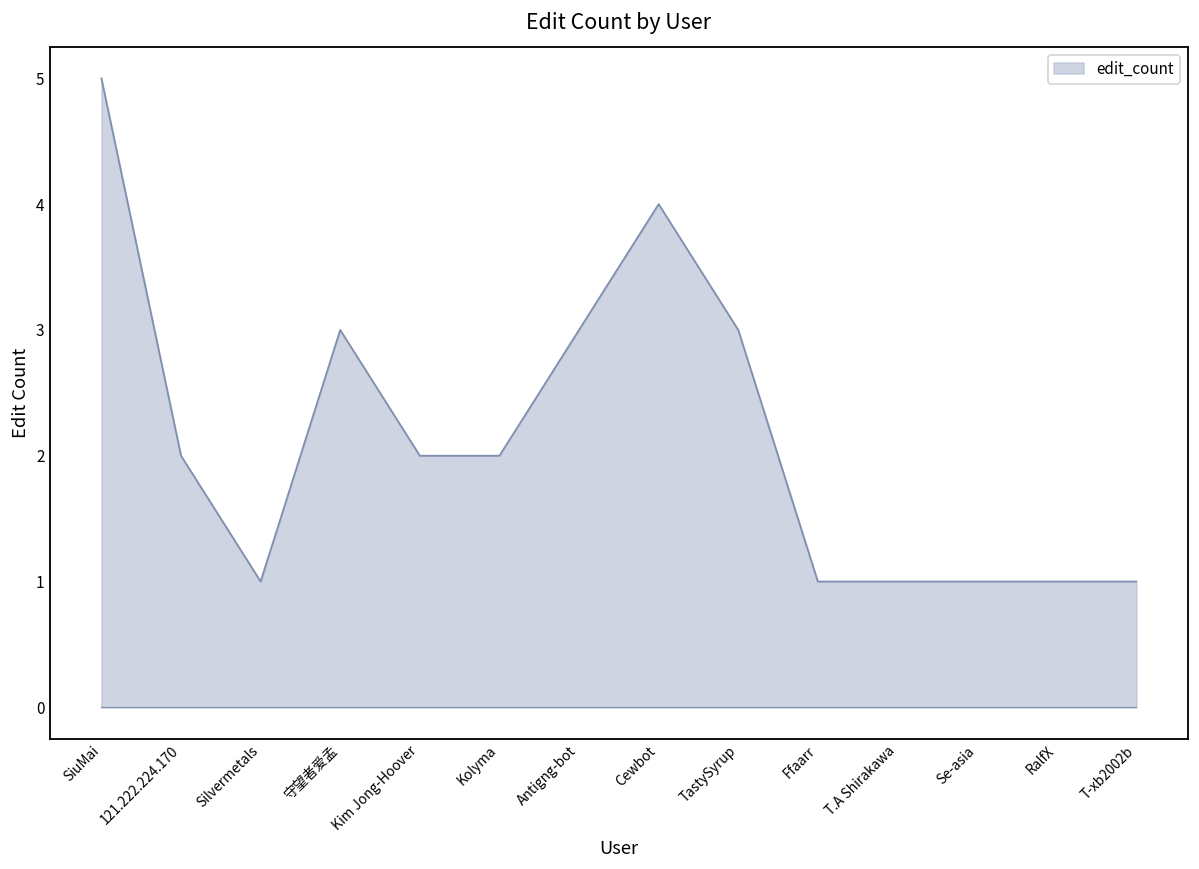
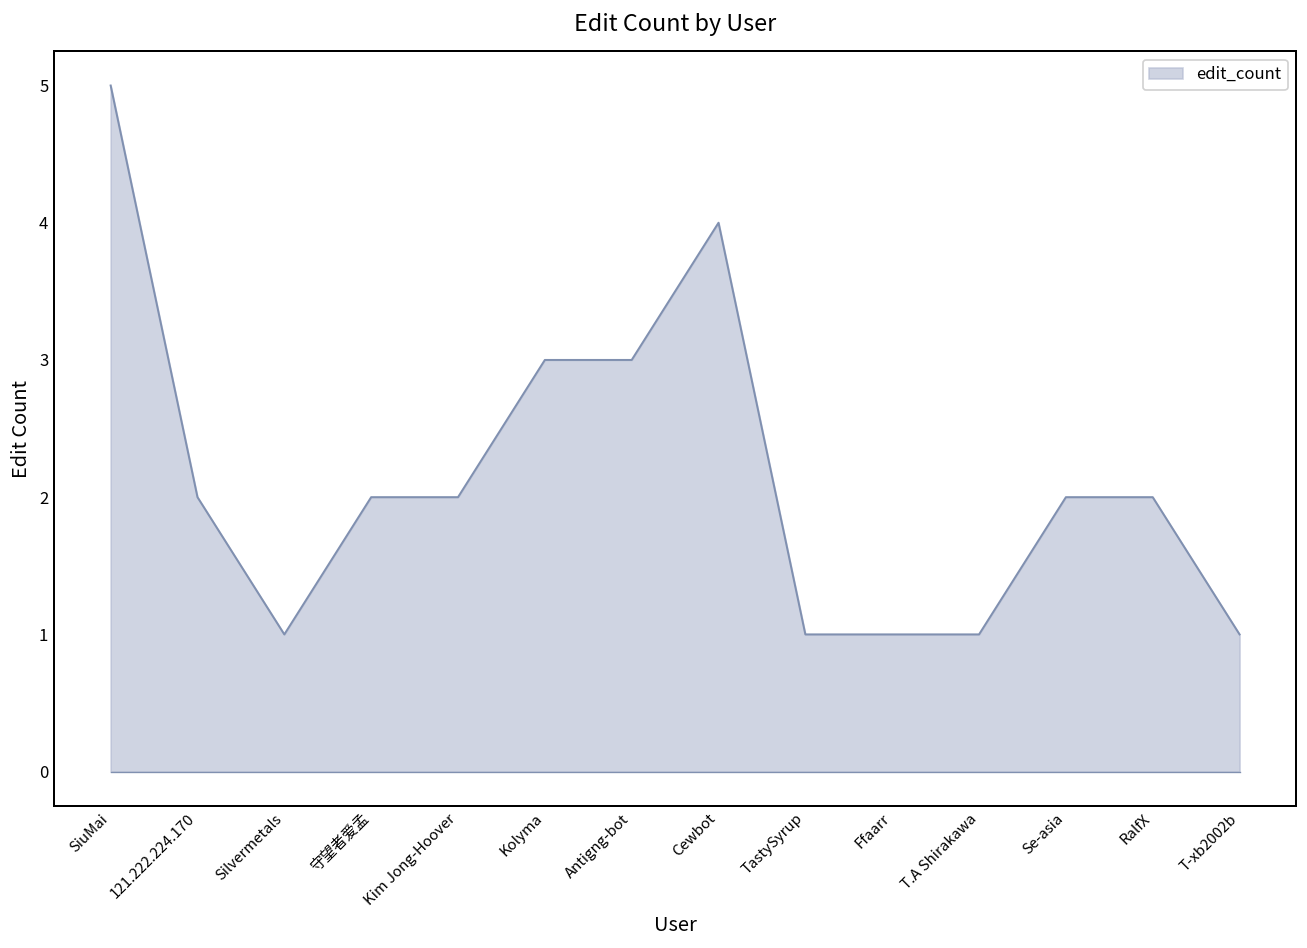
edit_count, 守望者爱孟: 3 -> 2
edit_count, Kolyma: 2 -> 3
edit_count, TastySyrup: 3 -> 1
edit_count, Se-asia: 1 -> 2
edit_count, RalfX: 1 -> 2
